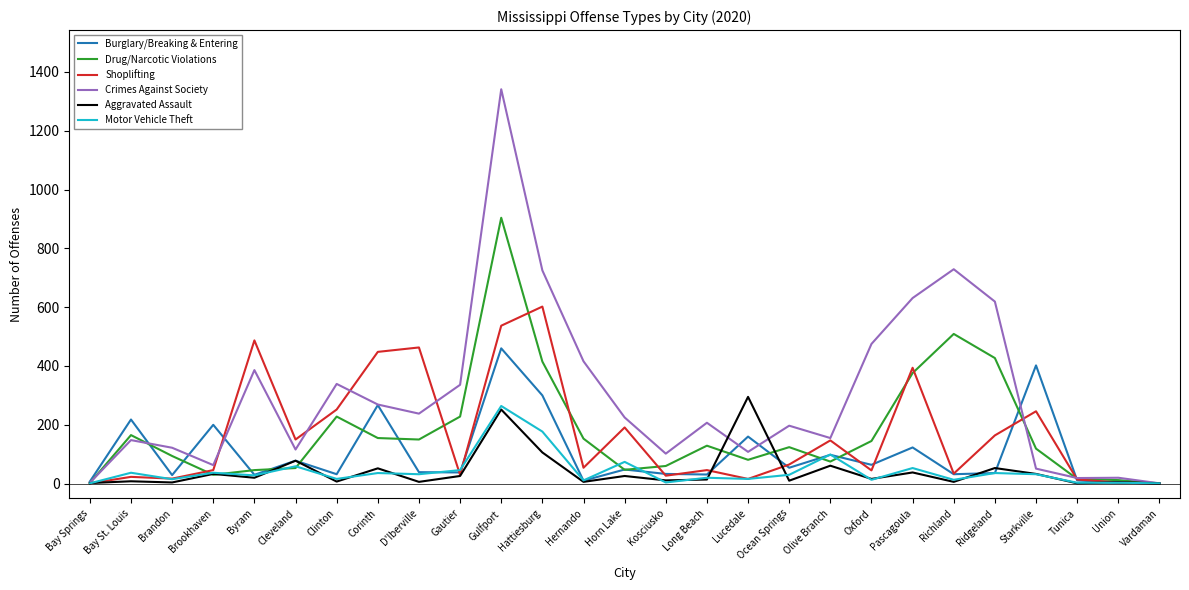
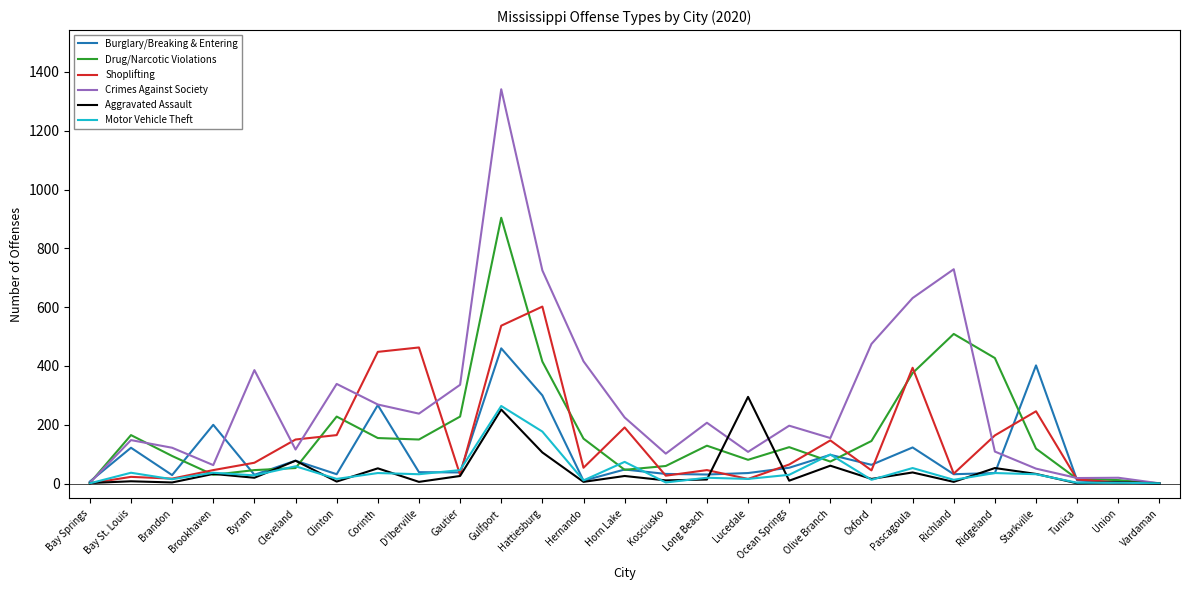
Burglary/Breaking & Entering, Bay St. Louis: 220 -> 120
Shoplifting, Byram: 490 -> 70
Shoplifting, Clinton: 250 -> 170
Burglary/Breaking & Entering, Lucedale: 160 -> 40
Crimes Against Society, Ridgeland: 620 -> 110
